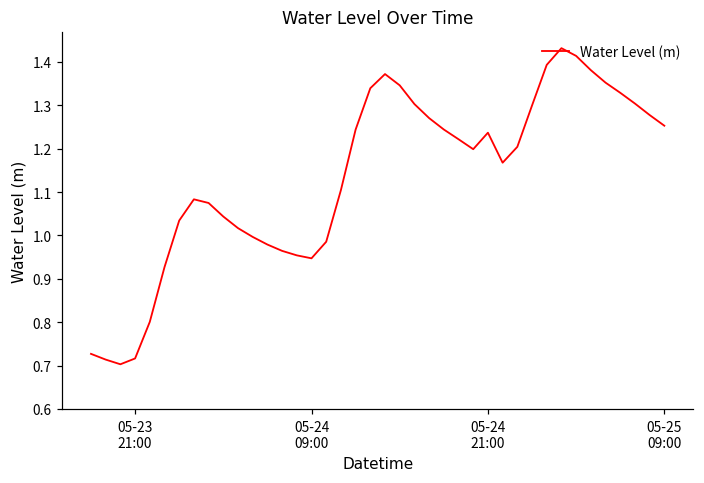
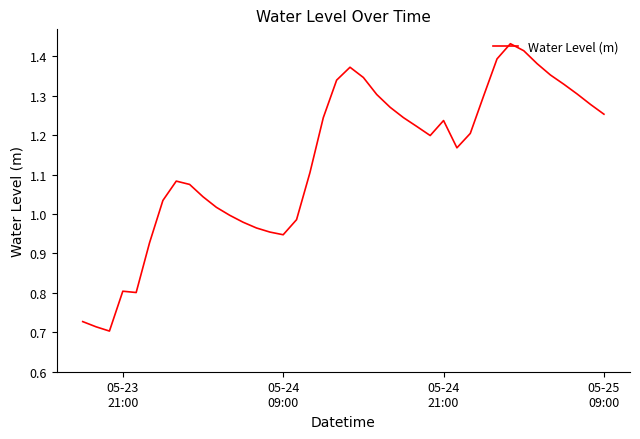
05-23 21:00: 0.72 -> 0.80
